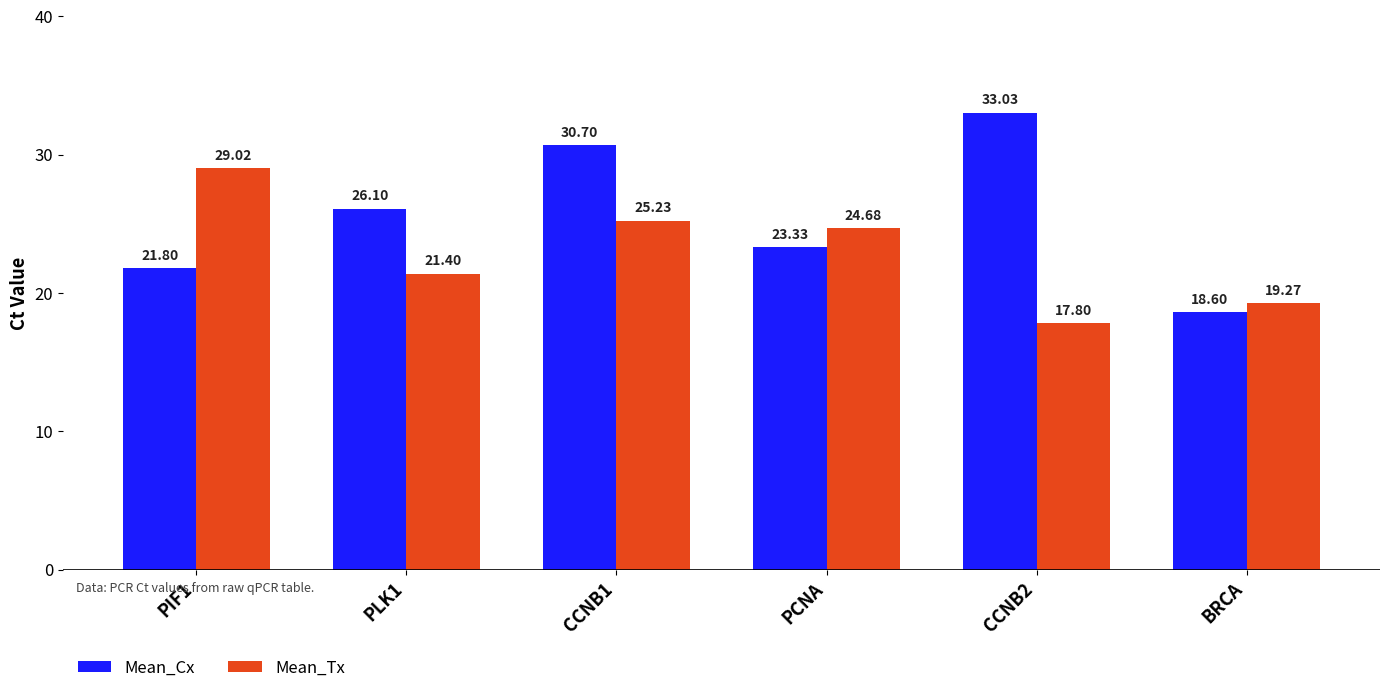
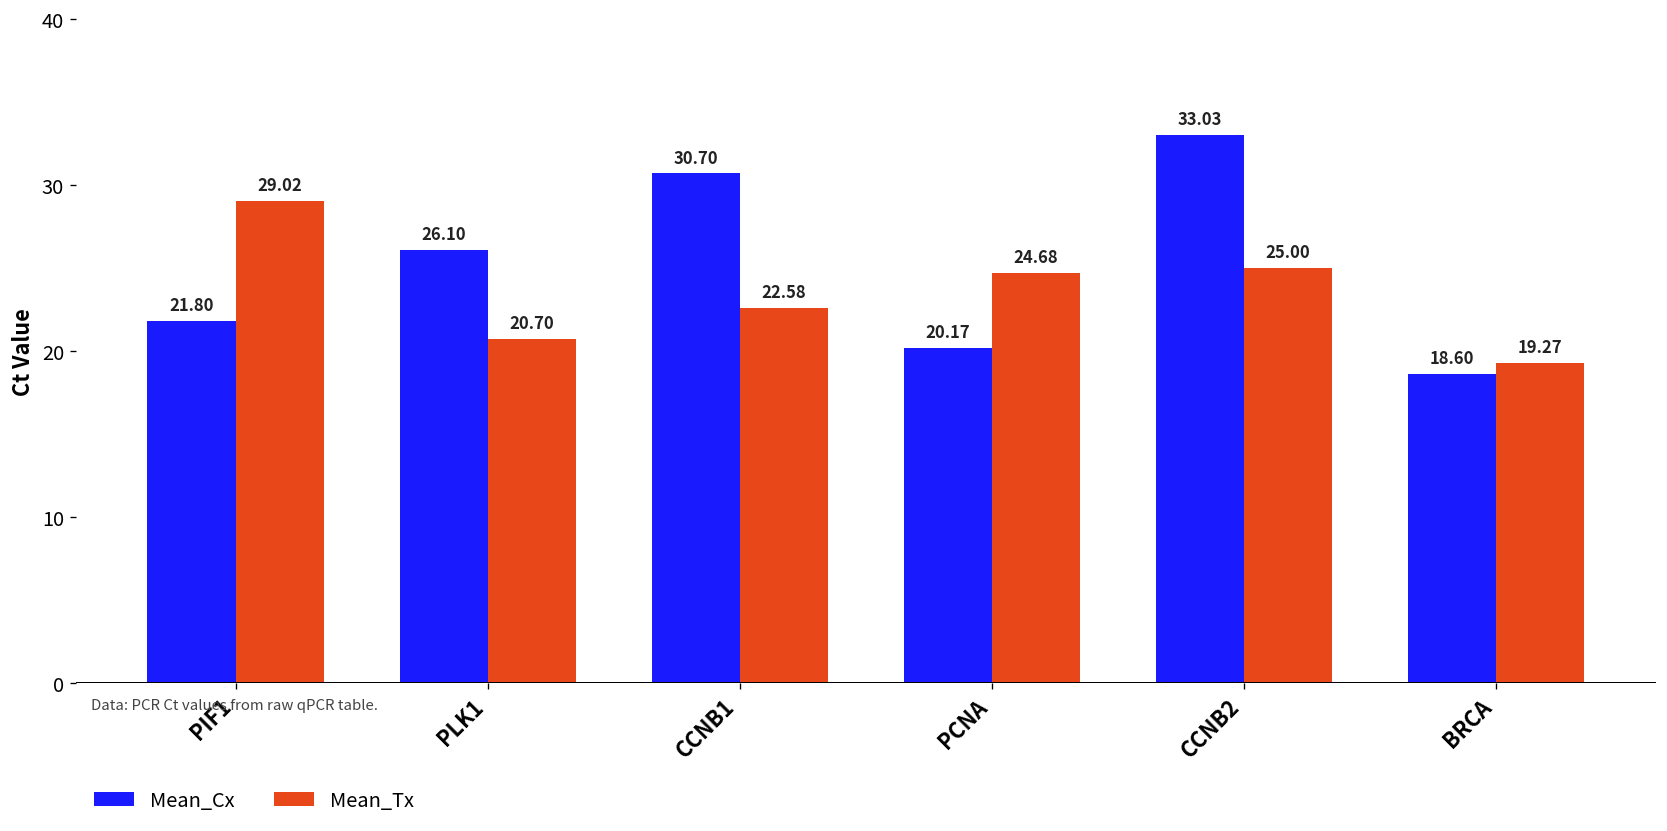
Mean_Tx, PLK1: 21.40 -> 20.70
Mean_Tx, CCNB1: 25.23 -> 22.58
Mean_Cx, PCNA: 23.33 -> 20.17
Mean_Tx, CCNB2: 17.80 -> 25.00
